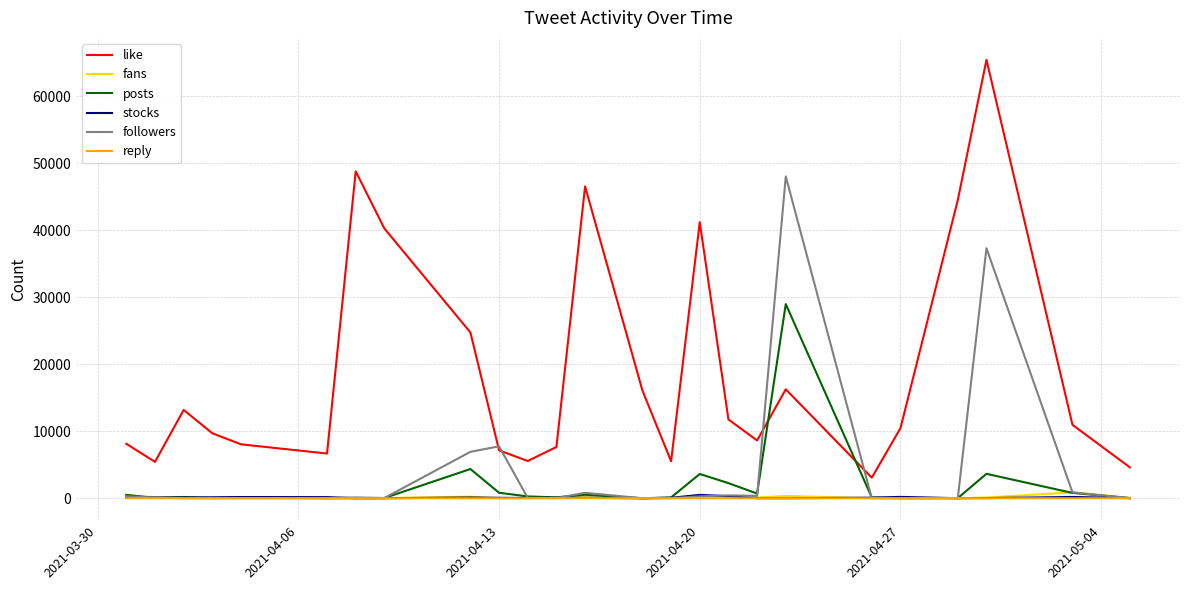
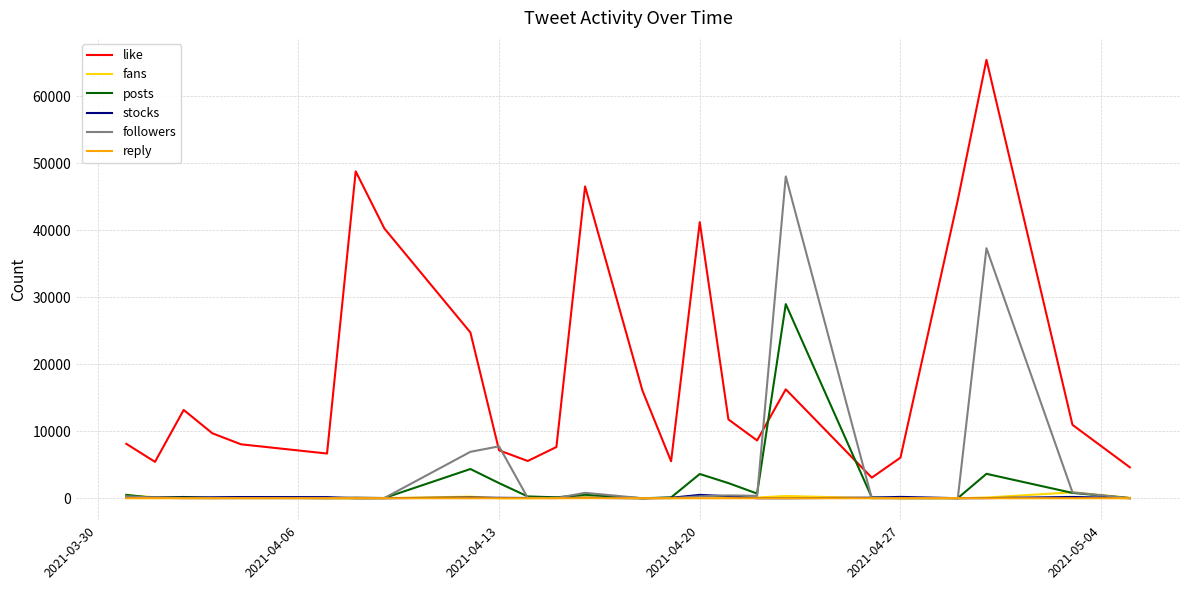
posts, 2021-04-13: 1000 -> 2000
like, 2021-04-27: 10000 -> 6000
